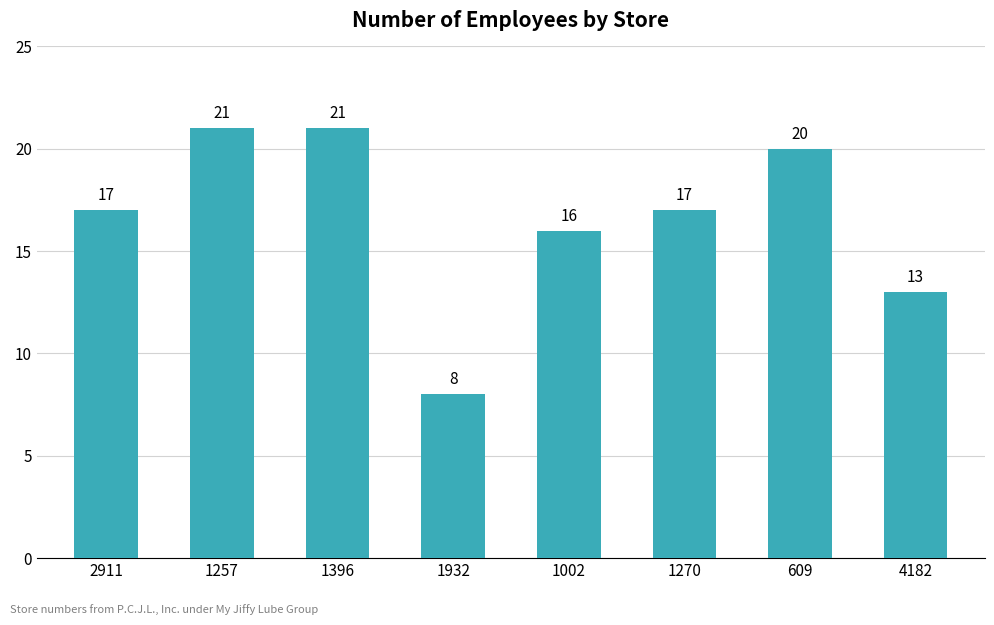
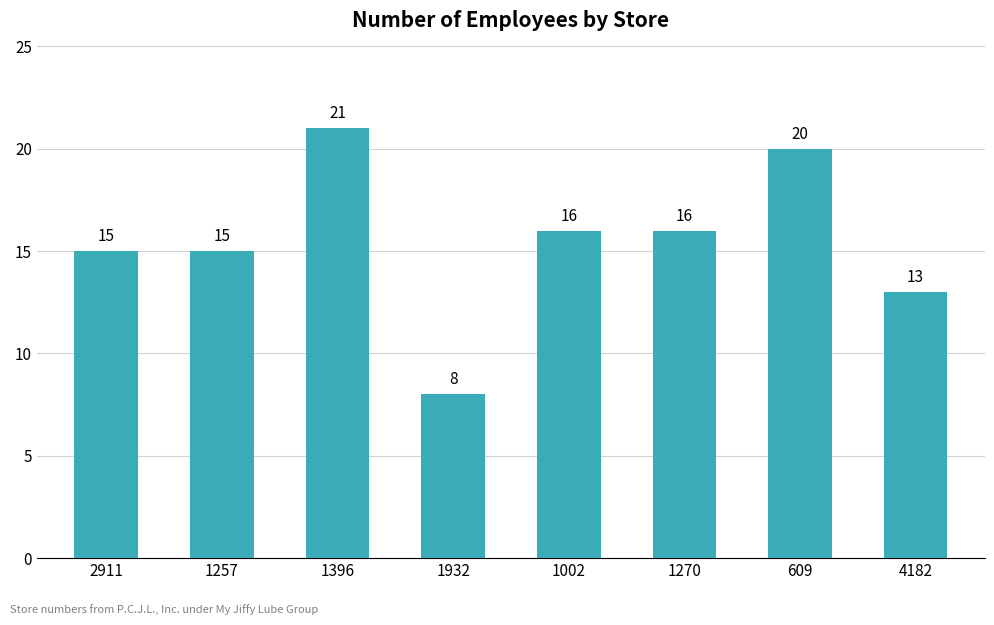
2911: 17 -> 15
1257: 21 -> 15
1270: 17 -> 16
